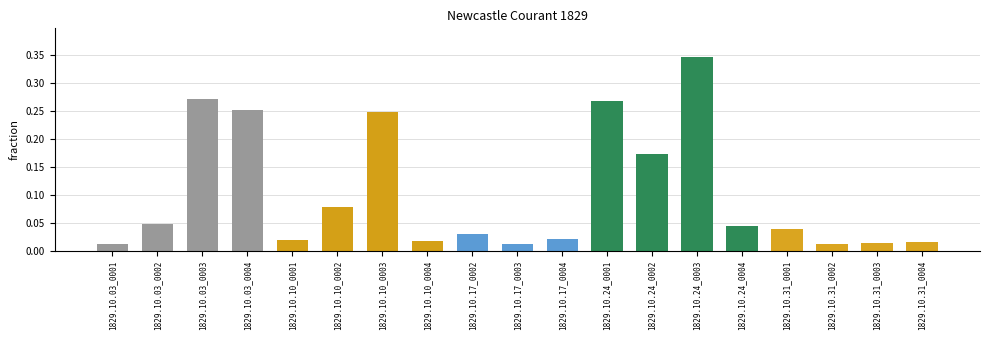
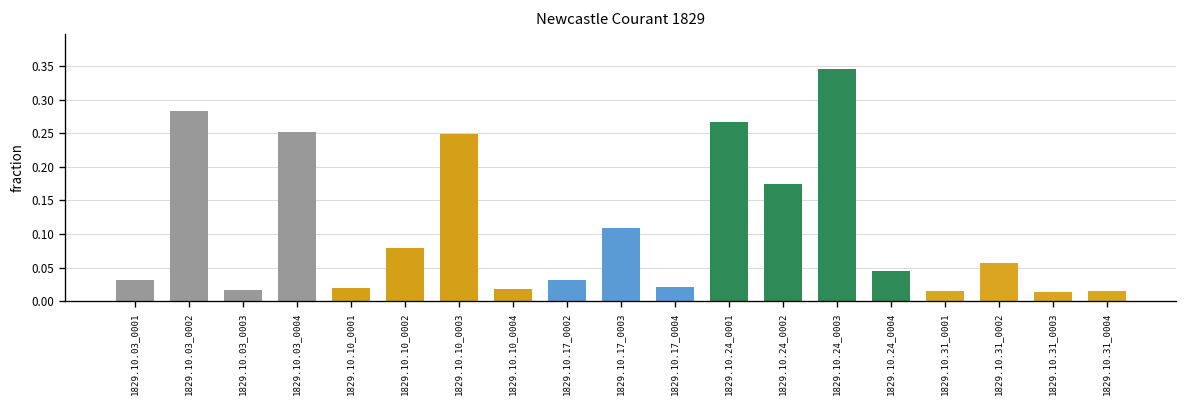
1829.10.03_0001: 0.01 -> 0.03
1829.10.03_0002: 0.05 -> 0.28
1829.10.03_0003: 0.27 -> 0.02
1829.10.17_0003: 0.01 -> 0.11
1829.10.31_0001: 0.04 -> 0.01
1829.10.31_0002: 0.01 -> 0.06
